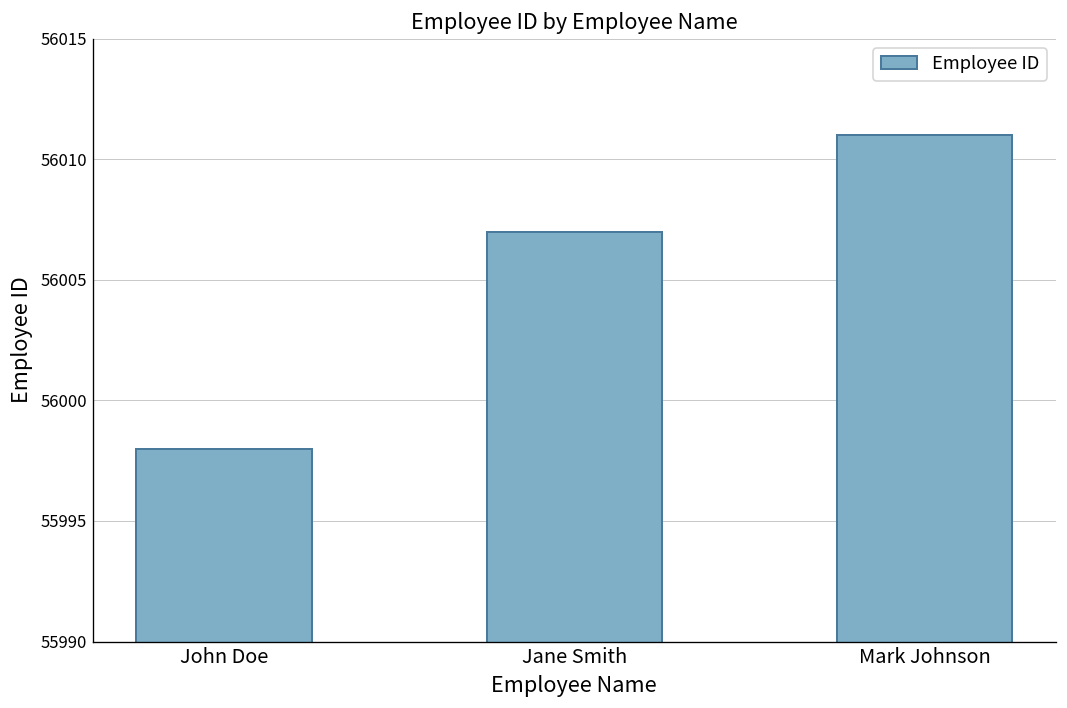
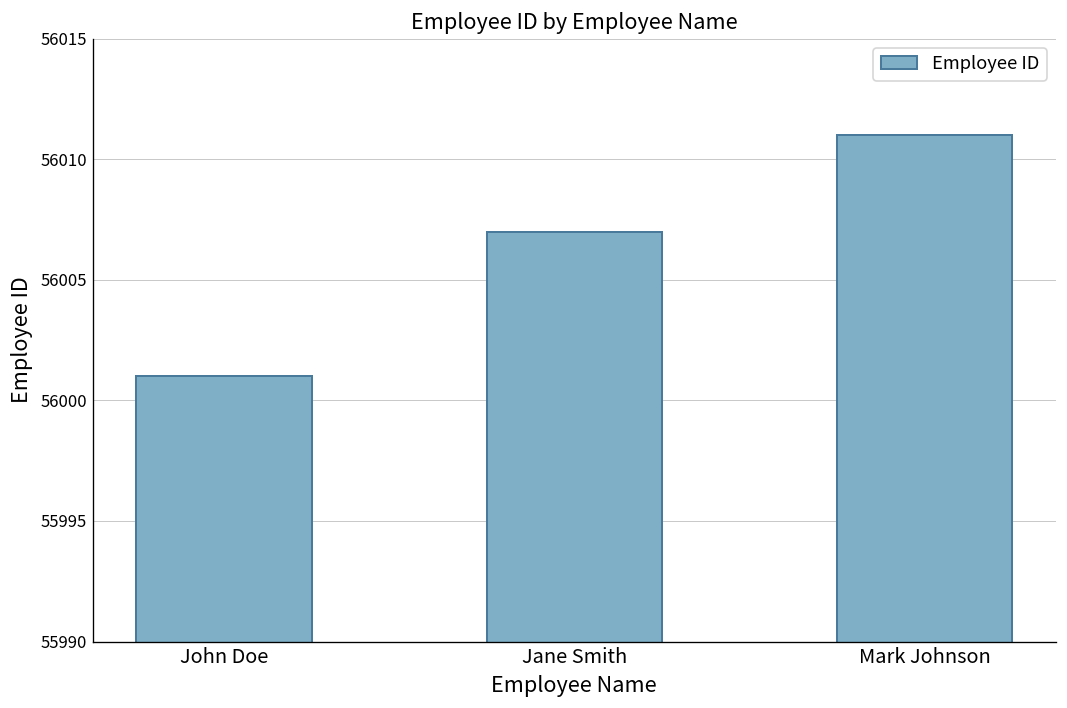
John Doe: 55998 -> 56001
